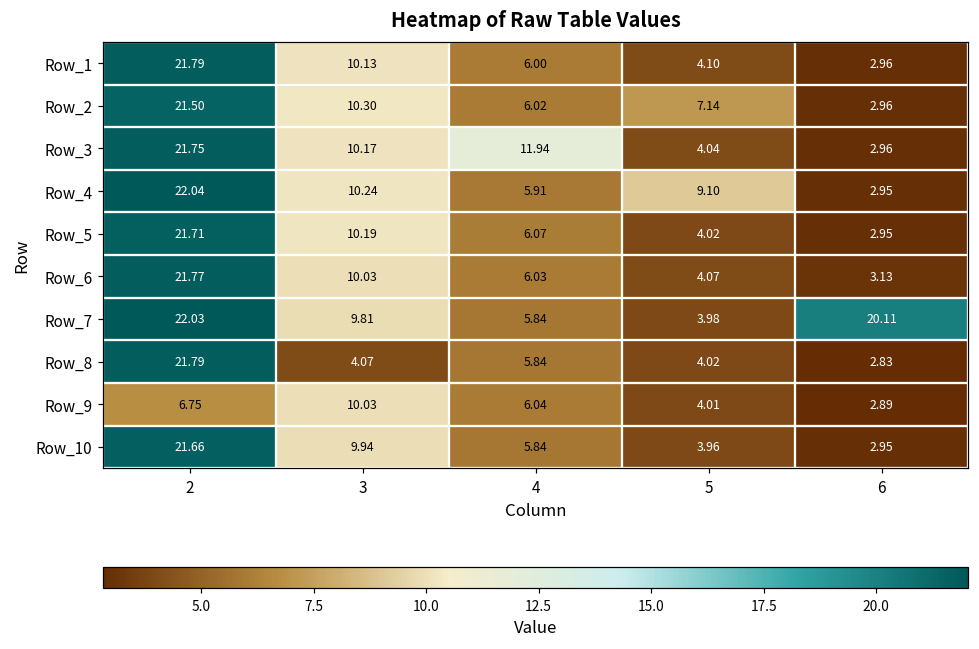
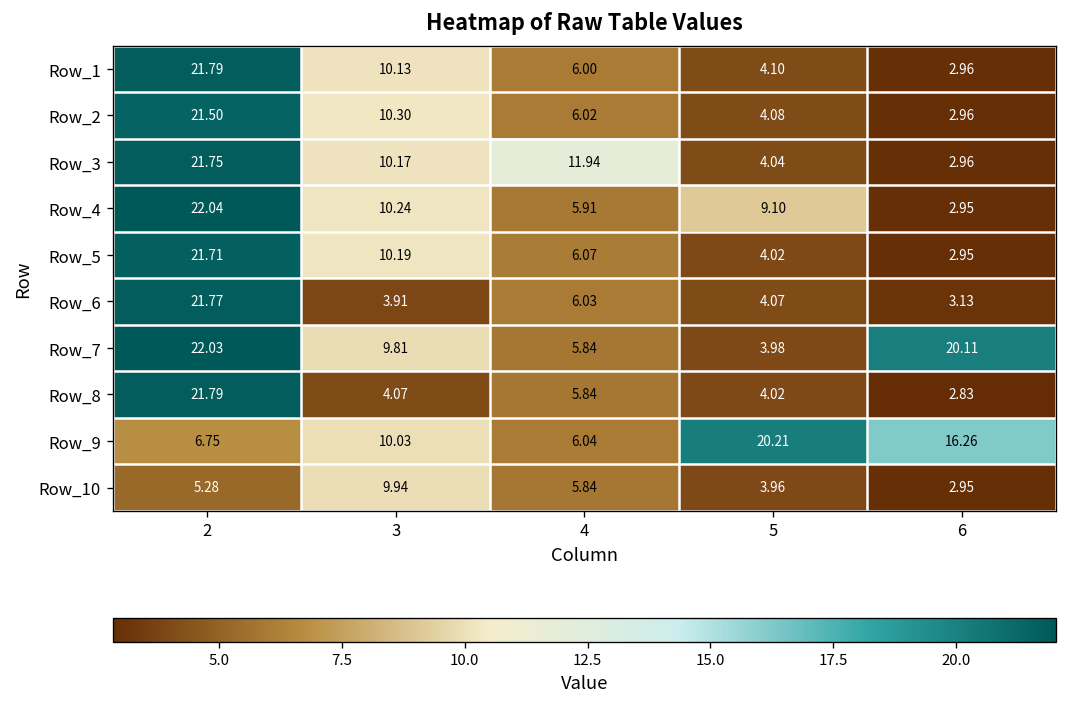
Row_2, 5: 7.14 -> 4.08
Row_6, 3: 10.03 -> 3.91
Row_9, 5: 4.01 -> 20.21
Row_9, 6: 2.89 -> 16.26
Row_10, 2: 21.66 -> 5.28
